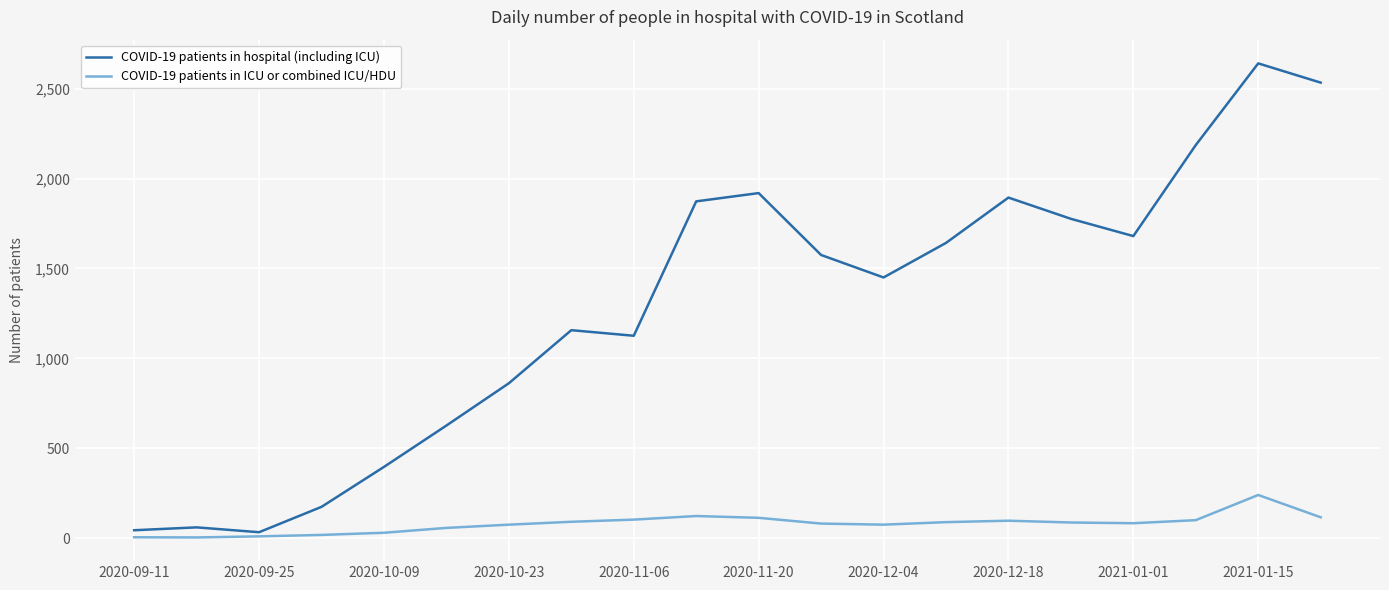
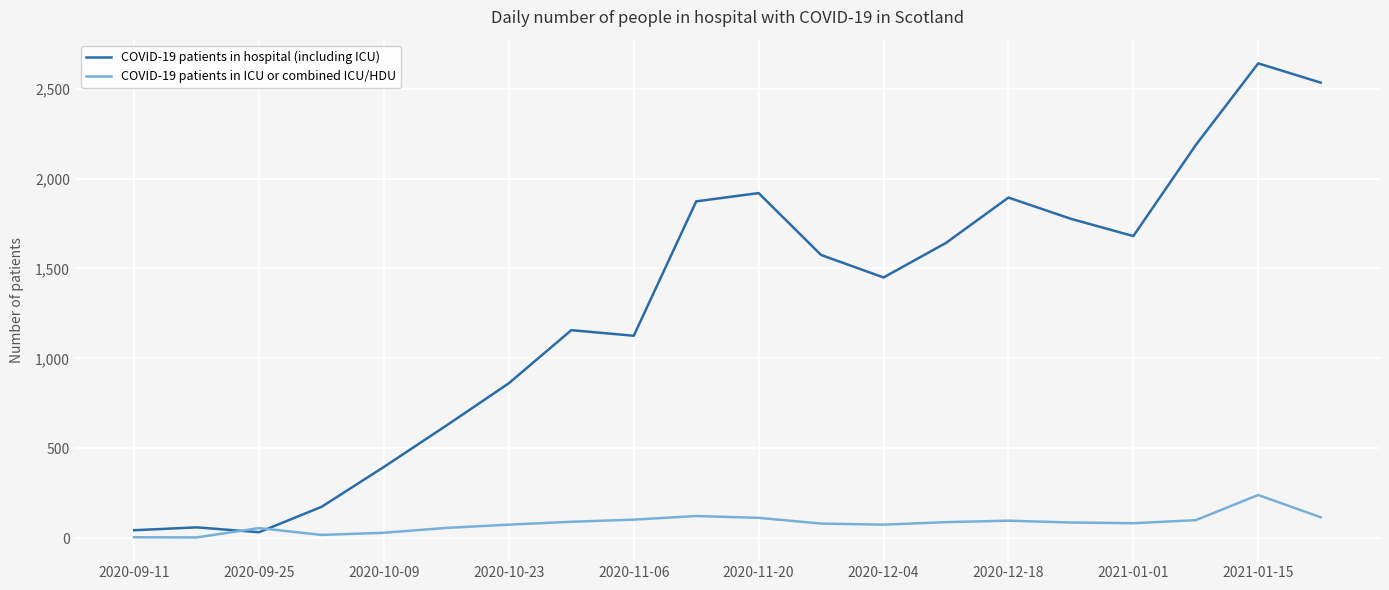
COVID-19 patients in ICU or combined ICU/HDU, 2020-09-25: 10 -> 60
